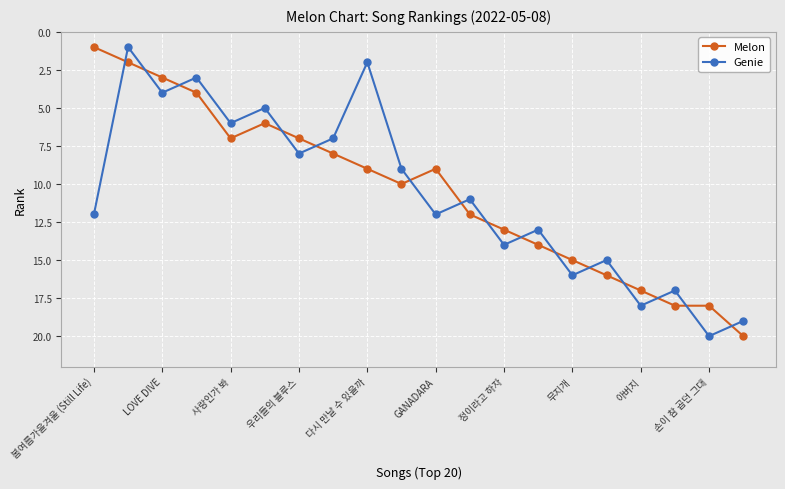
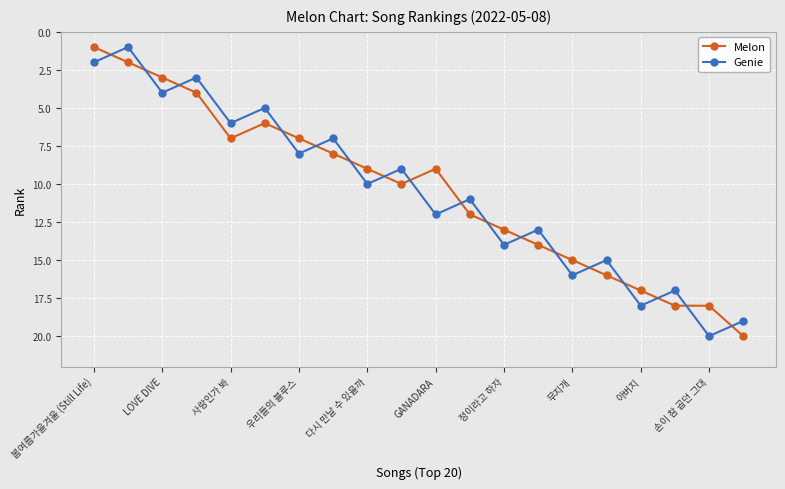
Genie, 봄여름가을겨울 (Still Life): 12 -> 2
Genie, 다시 만날 수 있을까: 2 -> 10
